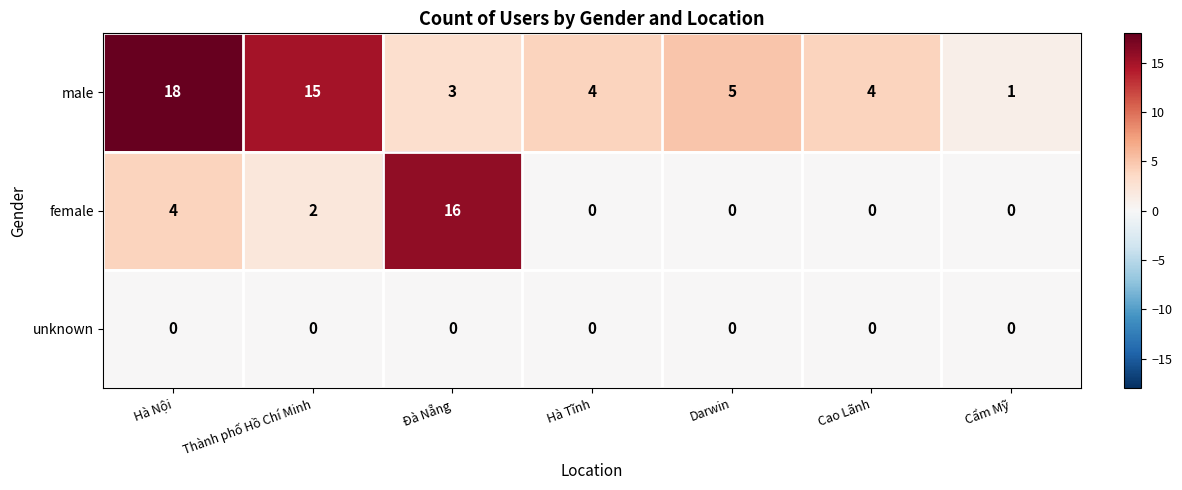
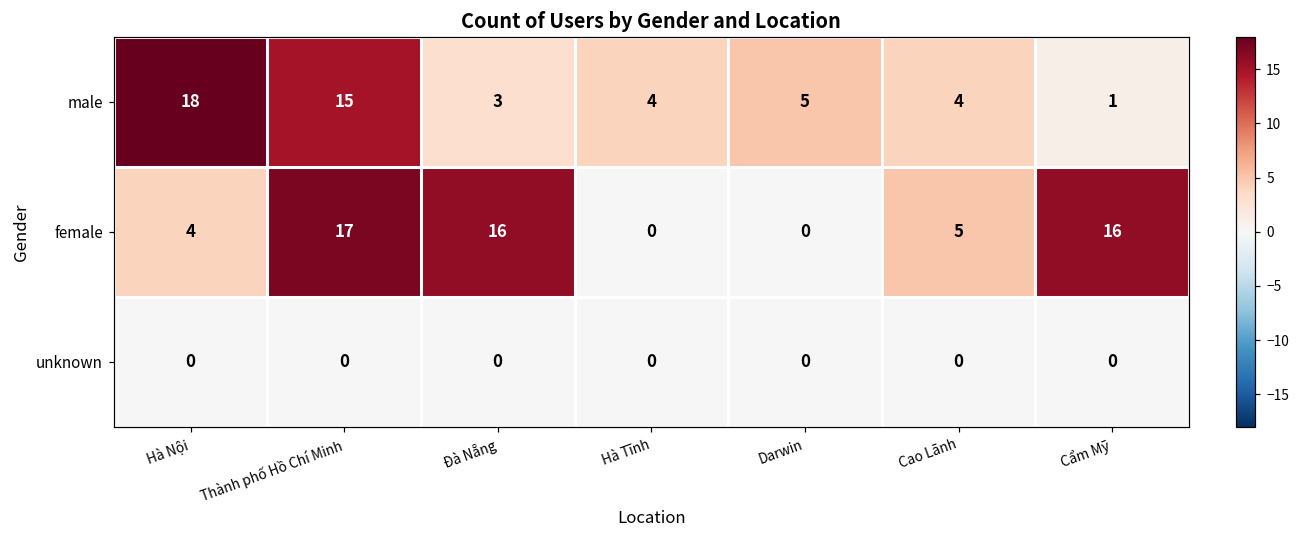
female, Thành phố Hồ Chí Minh: 2 -> 17
female, Cao Lãnh: 0 -> 5
female, Cẩm Mỹ: 0 -> 16
